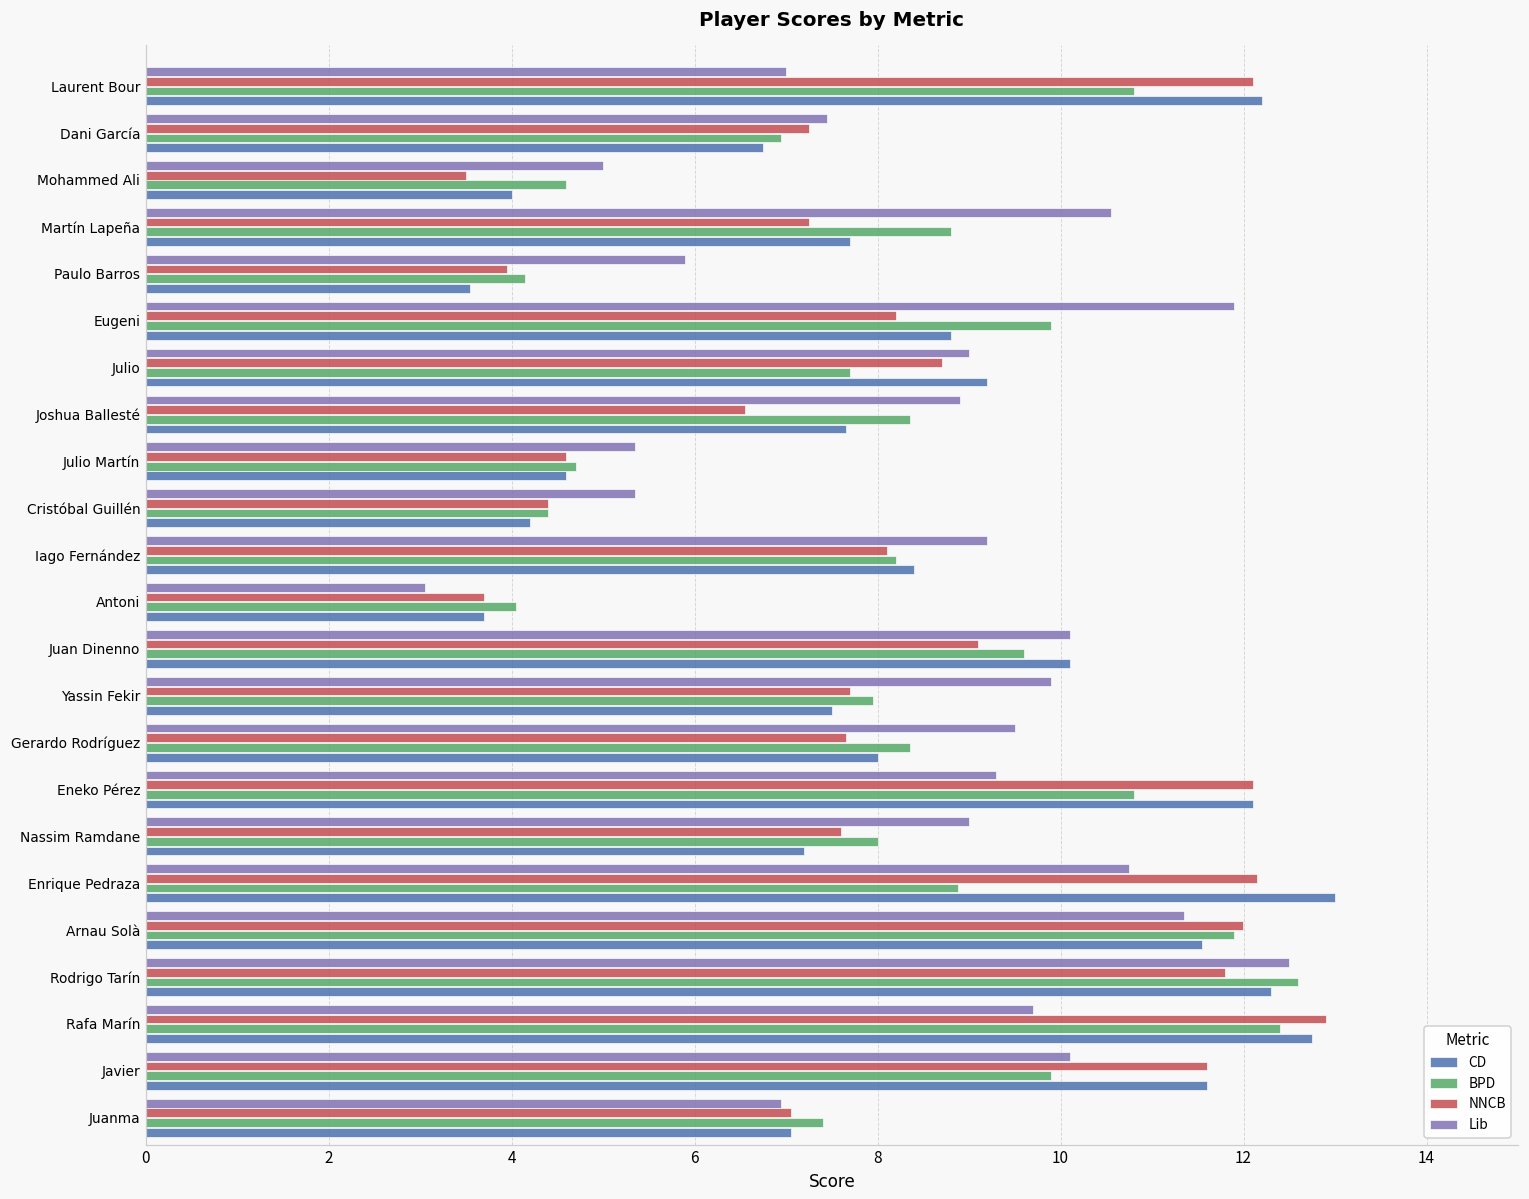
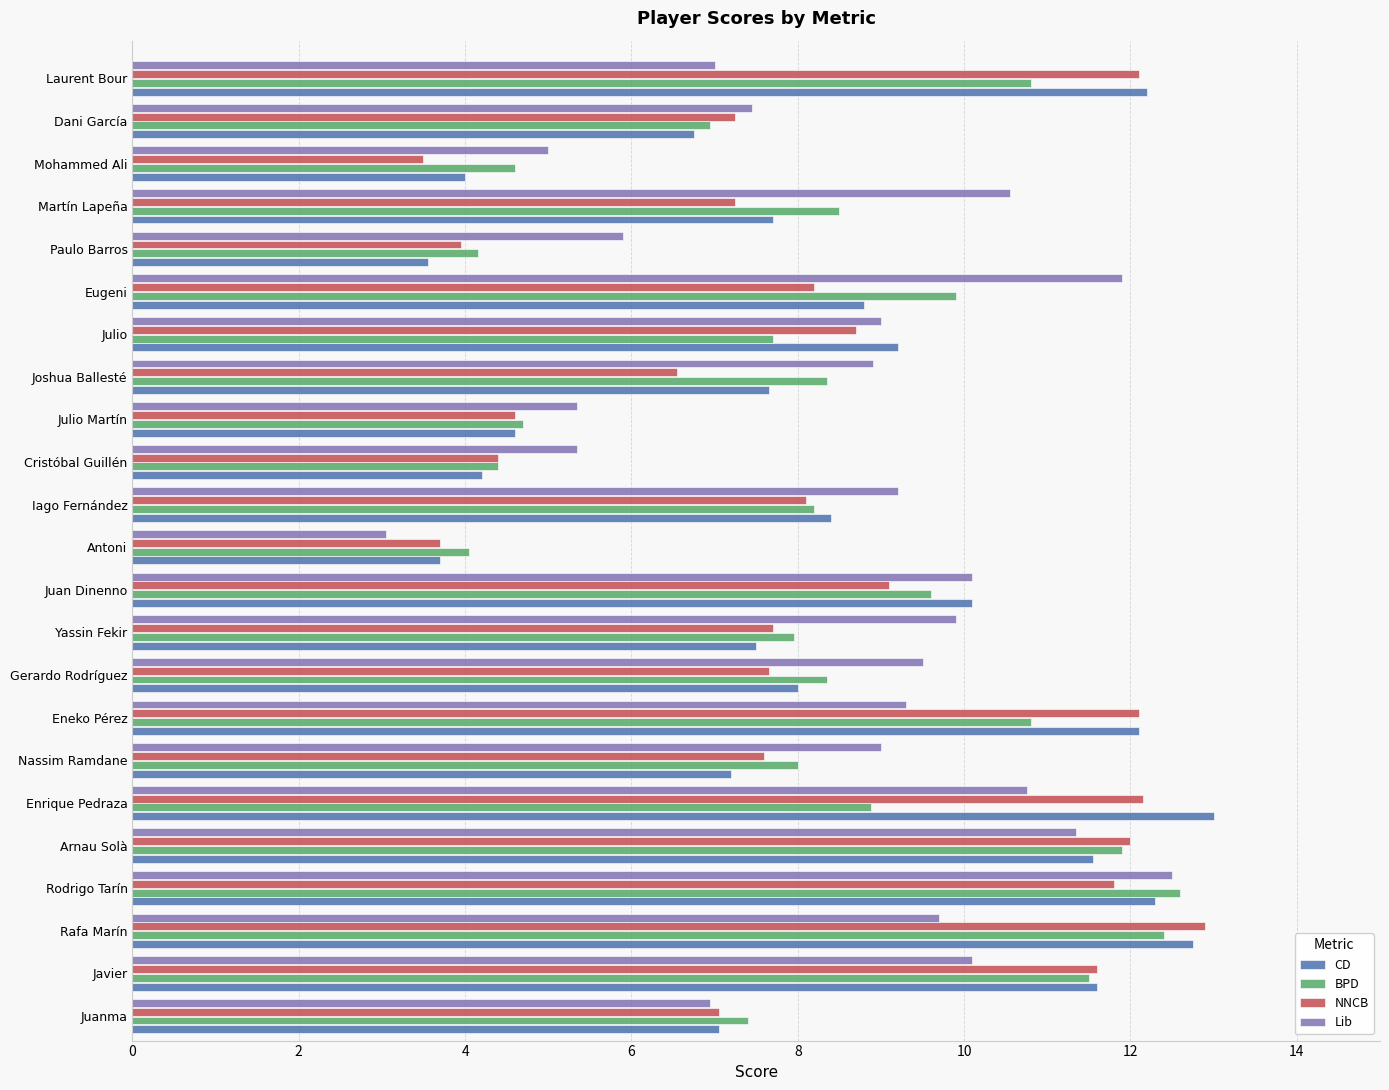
BPD, Martín Lapeña: 8.8 -> 8.5
BPD, Javier: 9.9 -> 11.5
